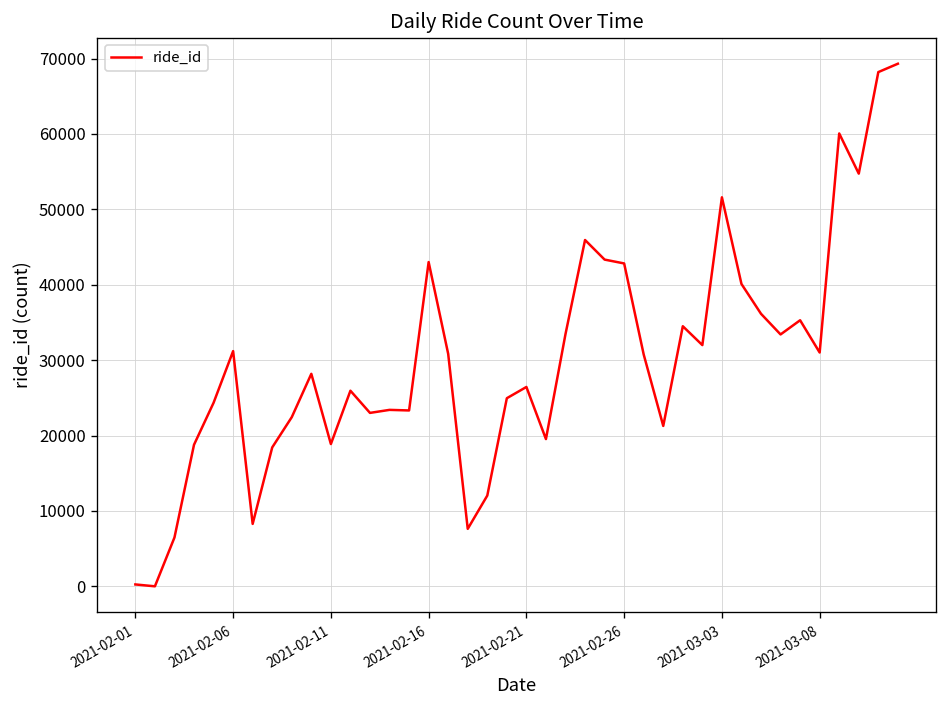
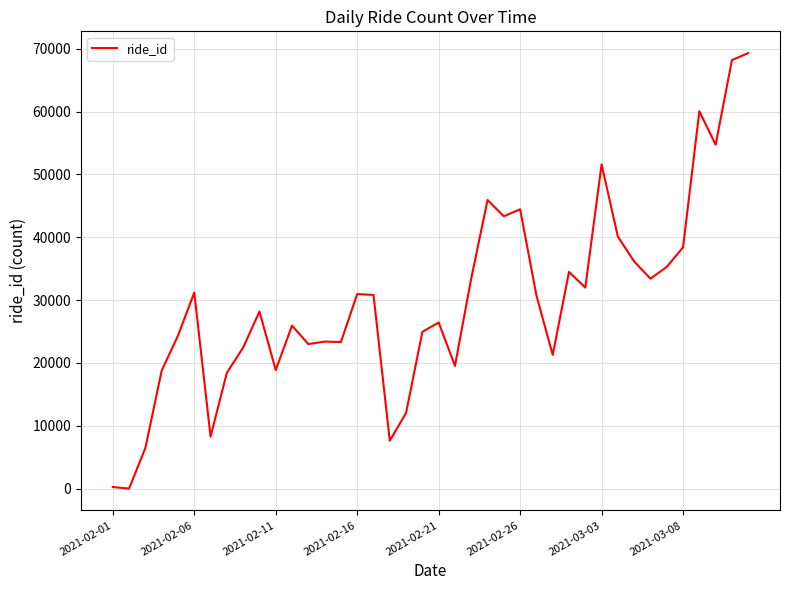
2021-02-16: 43000 -> 31000
2021-02-26: 43000 -> 44000
2021-03-08: 31000 -> 38000
